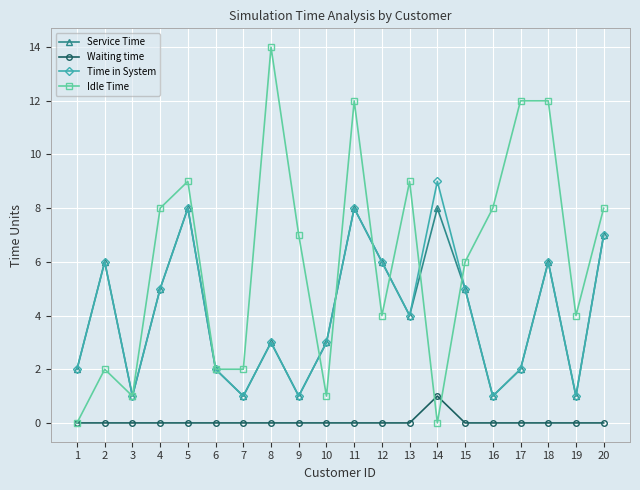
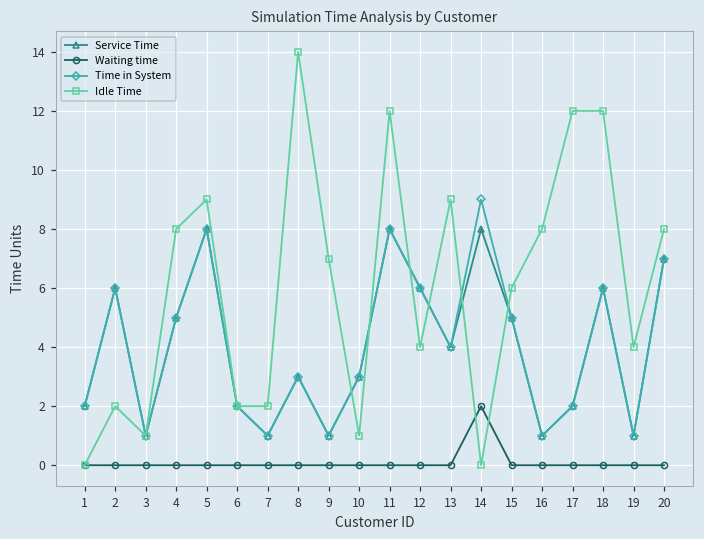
Waiting time, 14: 1 -> 2
